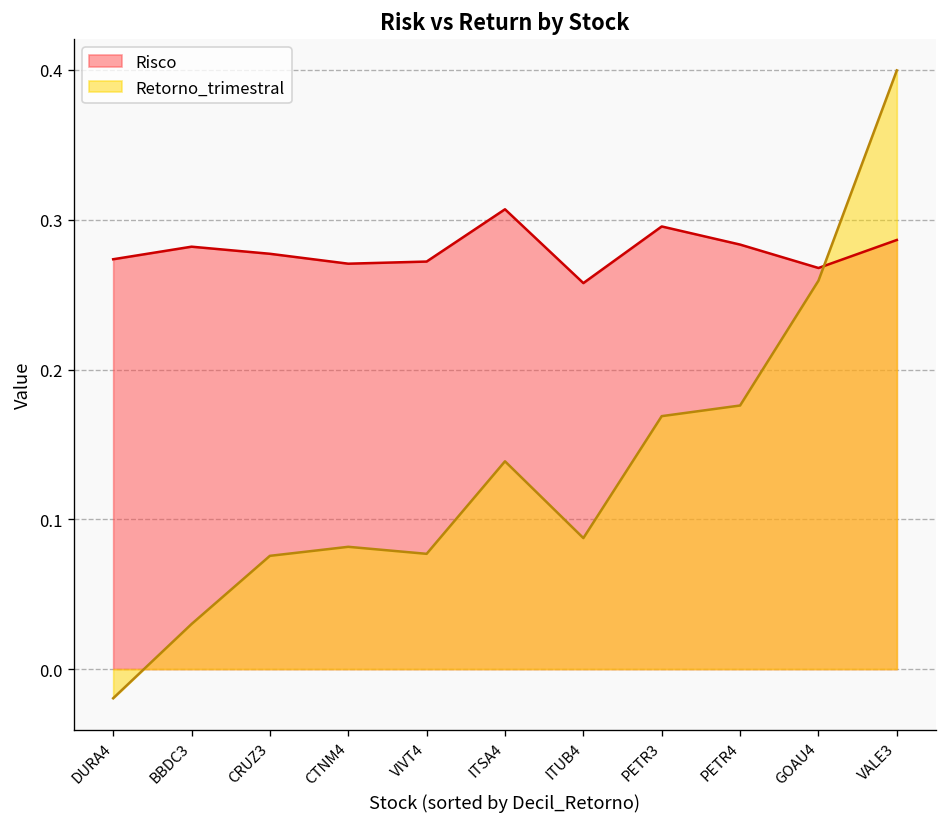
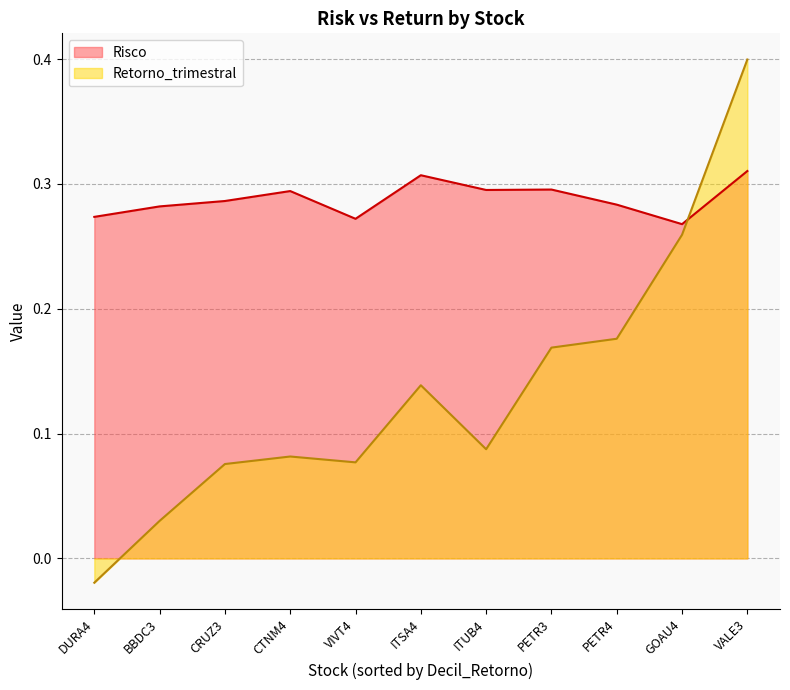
Risco, CRUZ3: 0.277 -> 0.286
Risco, CTNM4: 0.271 -> 0.294
Risco, ITUB4: 0.258 -> 0.295
Risco, VALE3: 0.286 -> 0.310
